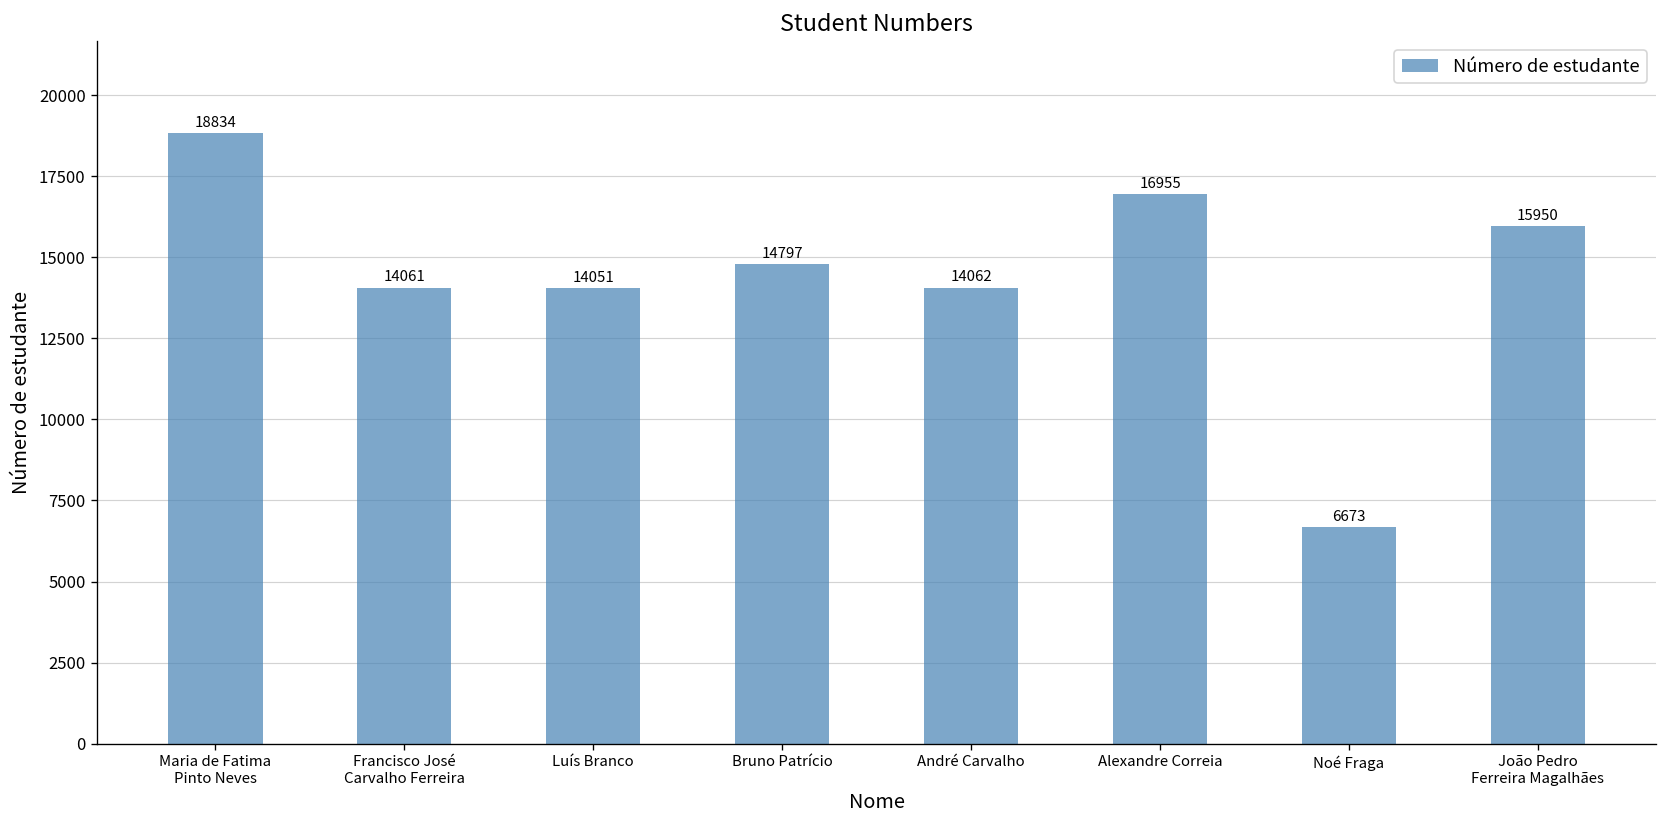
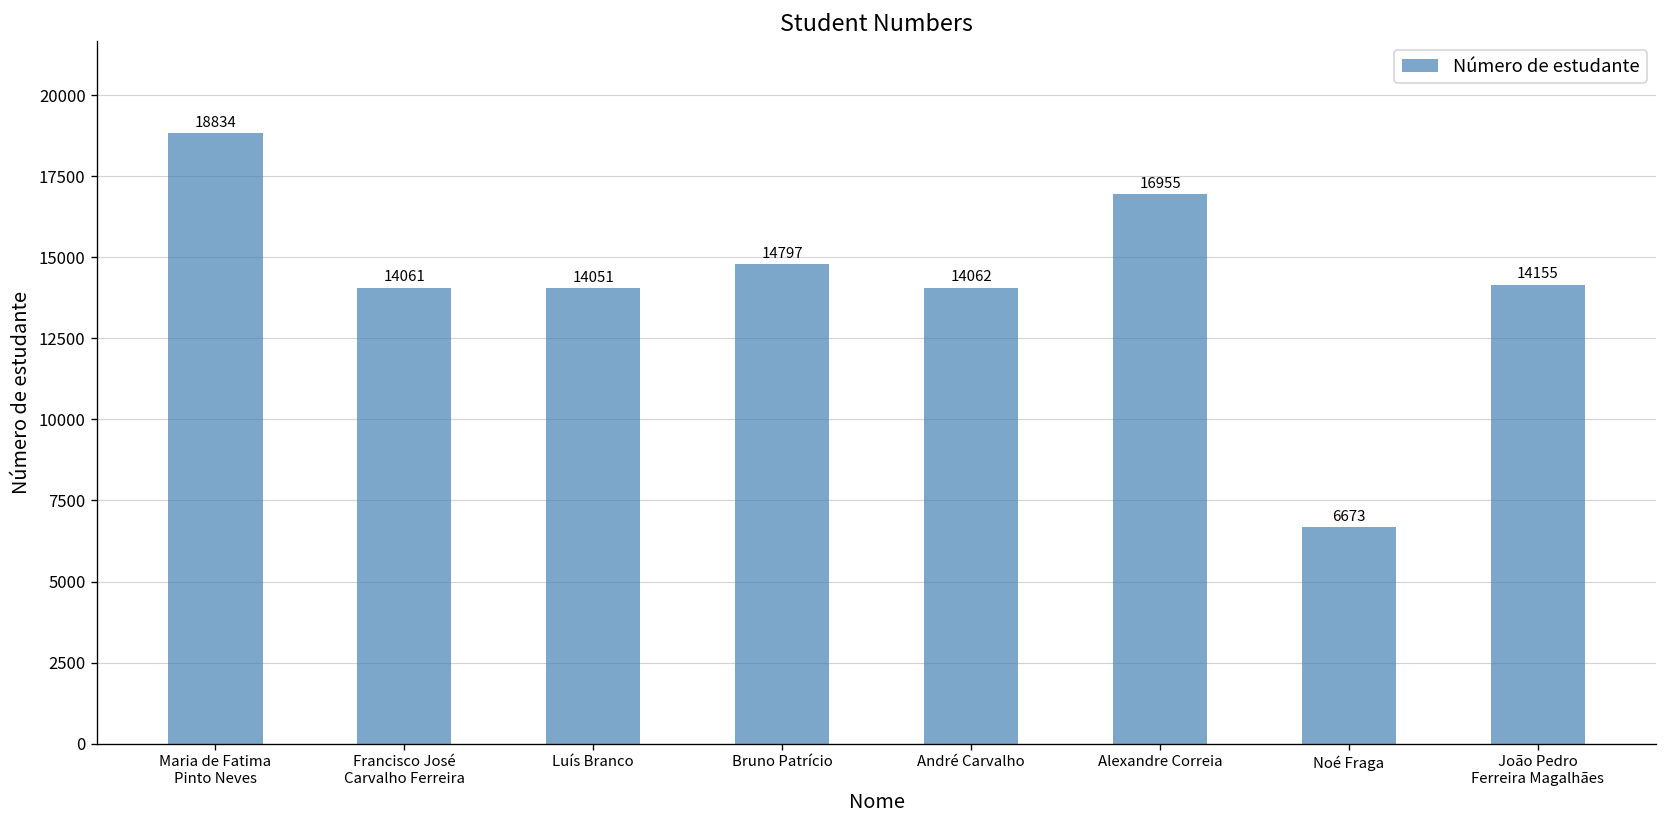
João Pedro Ferreira Magalhães: 15950 -> 14155
